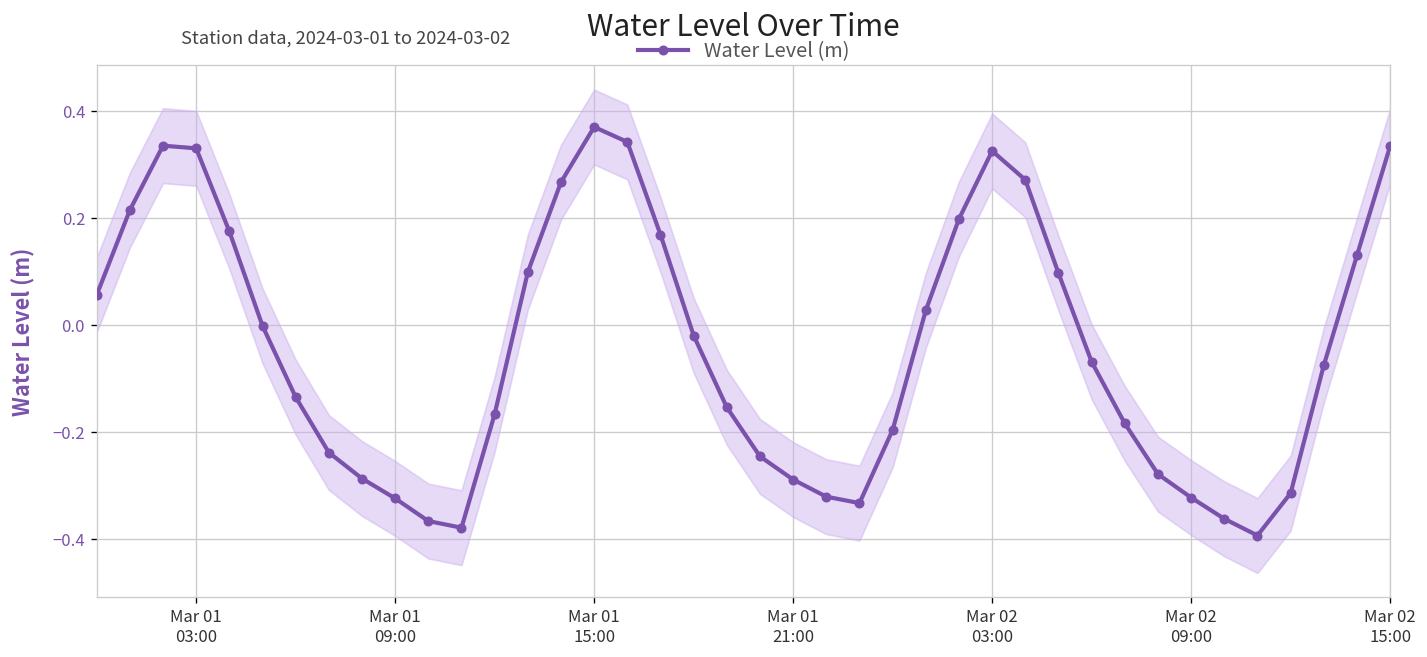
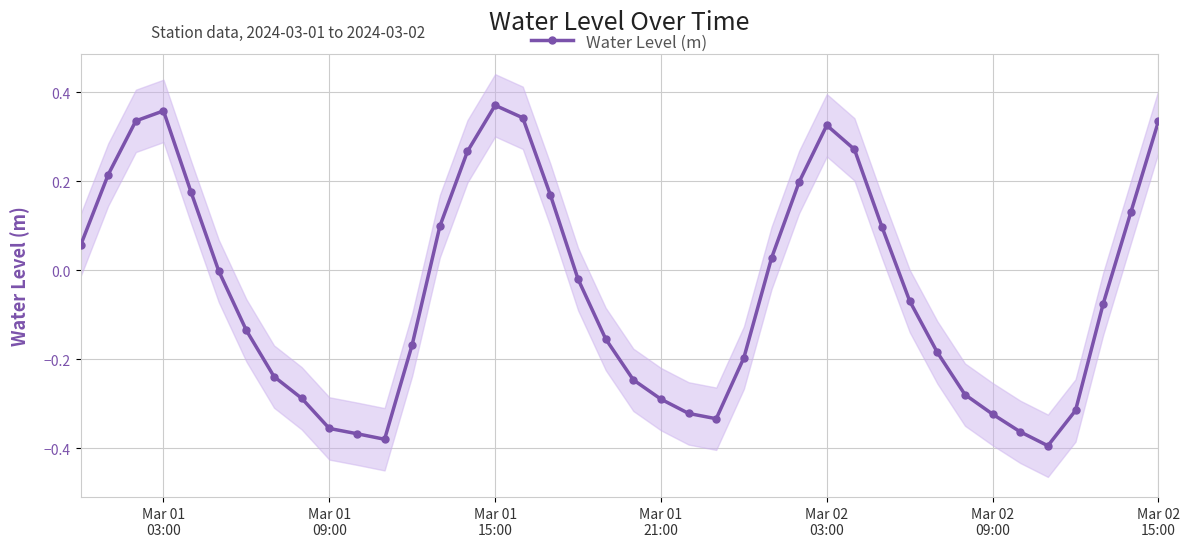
Water Level (m), Mar 01 03:00: 0.33 -> 0.36
Water Level (m), Mar 01 09:00: -0.32 -> -0.36
